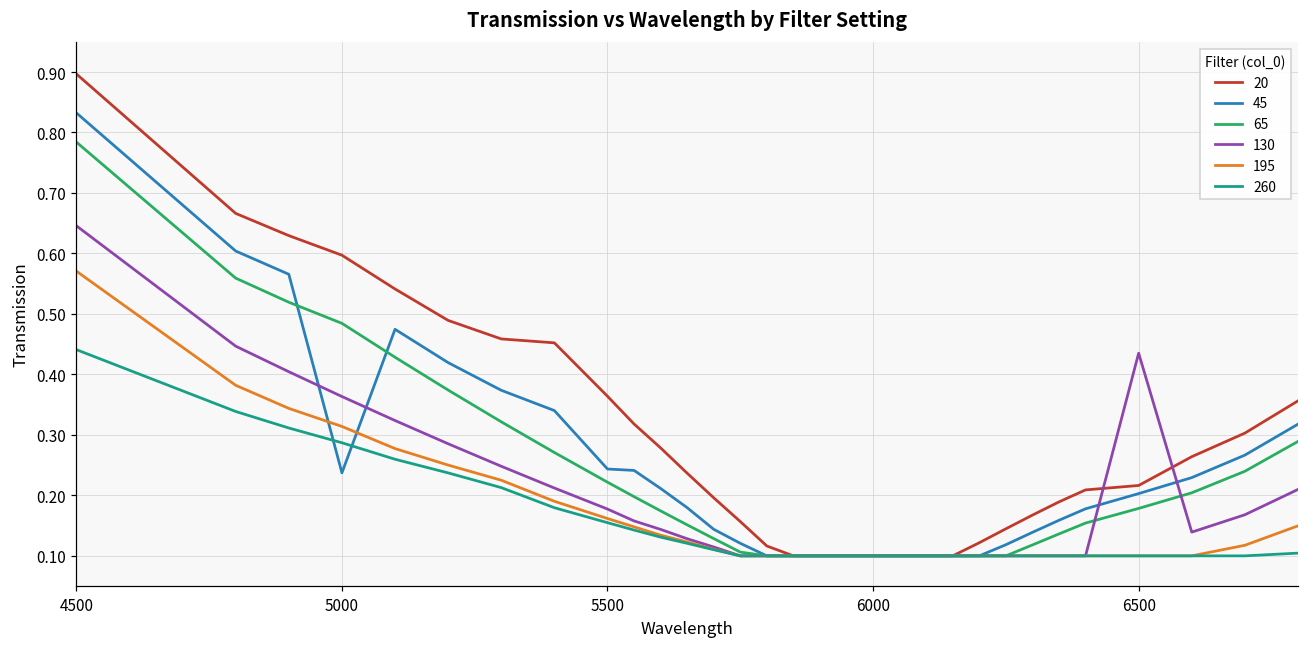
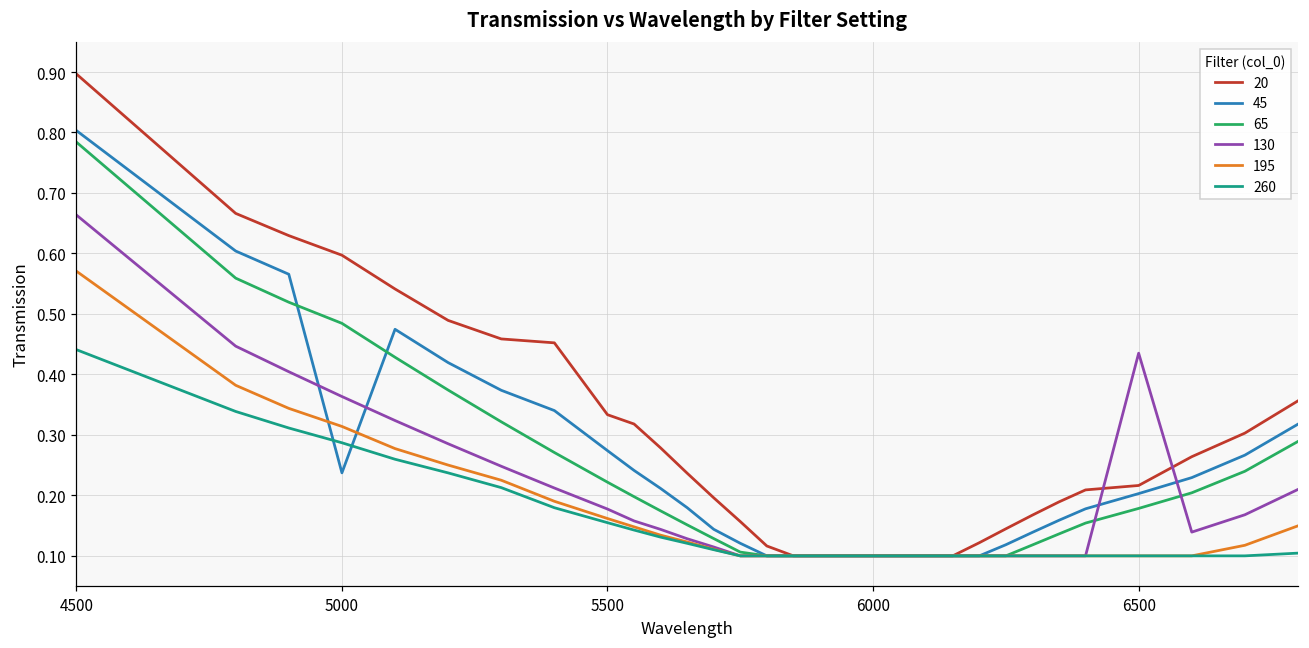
45, 4500: 0.83 -> 0.80
130, 4500: 0.65 -> 0.66
20, 5500: 0.36 -> 0.33
45, 5500: 0.24 -> 0.27
